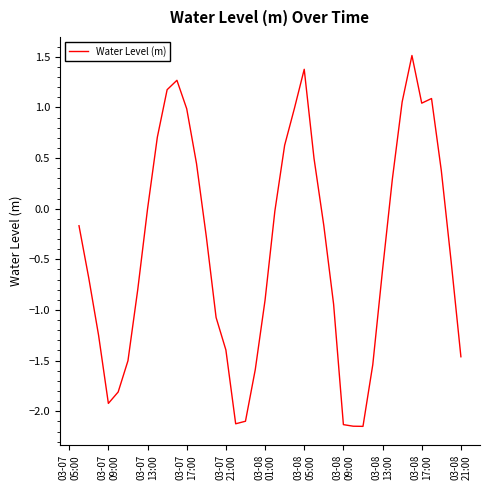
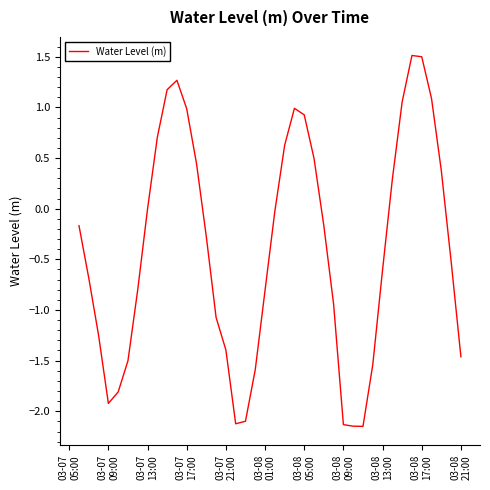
03-08 01:00: -0.90 -> -0.80
03-08 05:00: 1.38 -> 0.93
03-08 17:00: 1.04 -> 1.50
